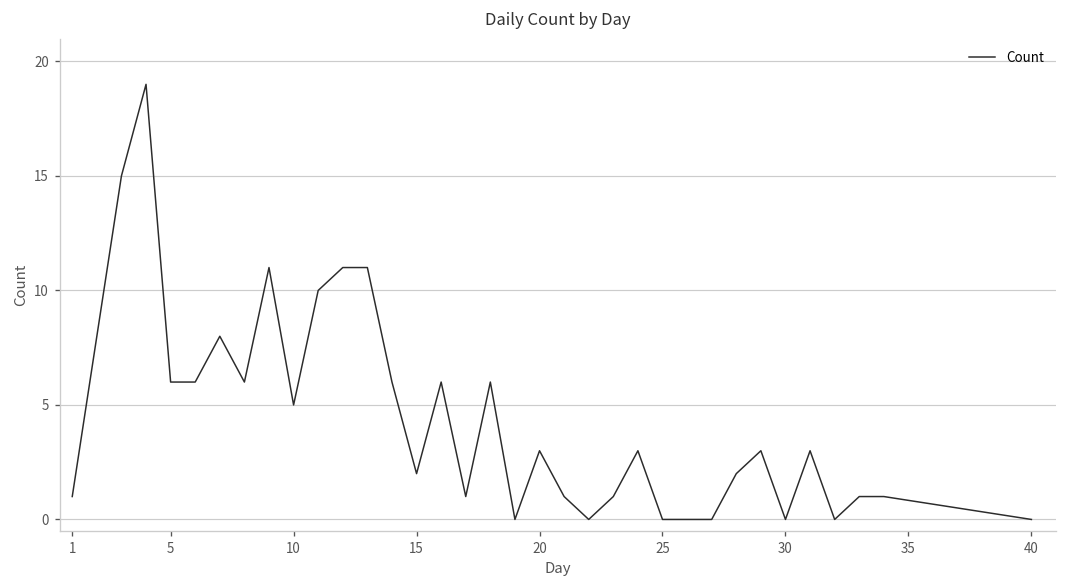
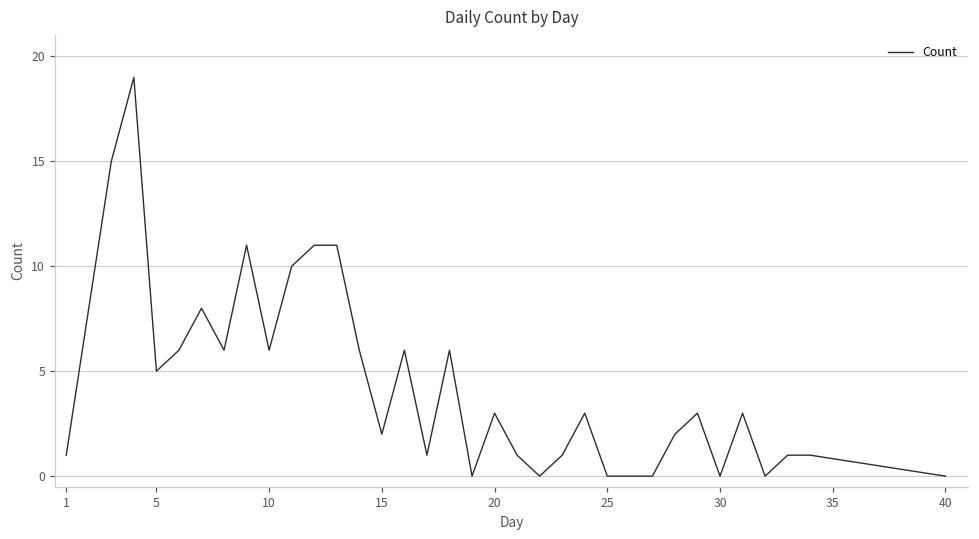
5: 6 -> 5
10: 5 -> 6
